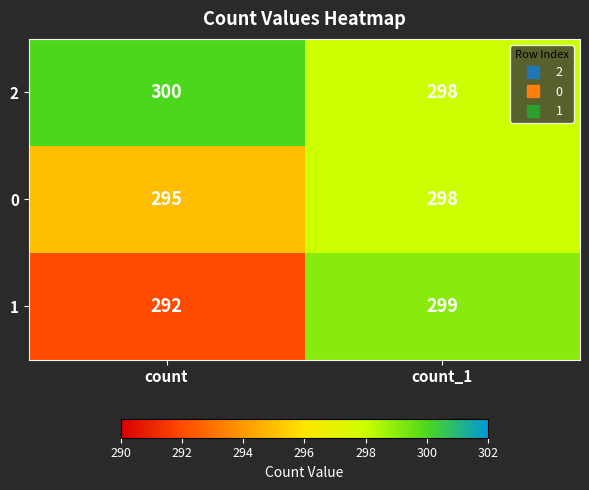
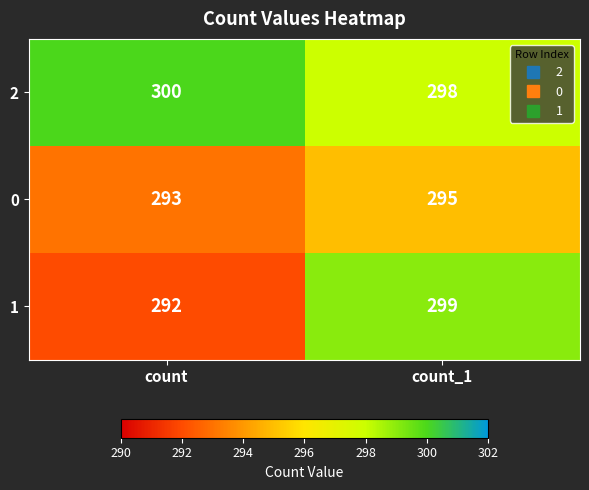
0, count: 295 -> 293
0, count_1: 298 -> 295
